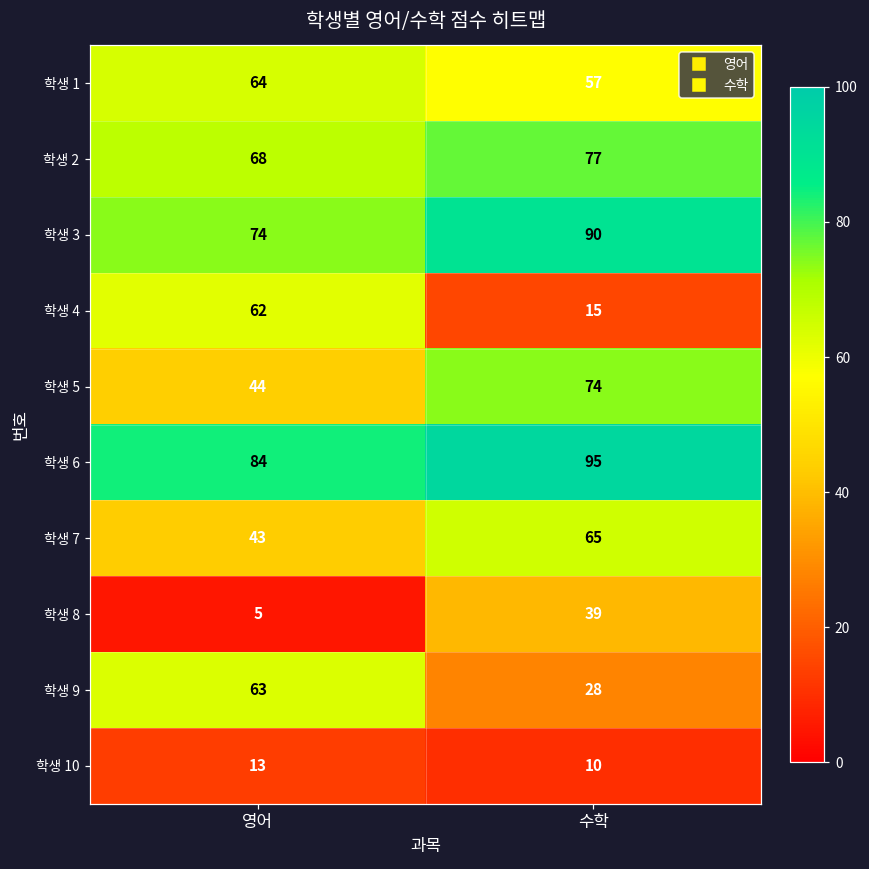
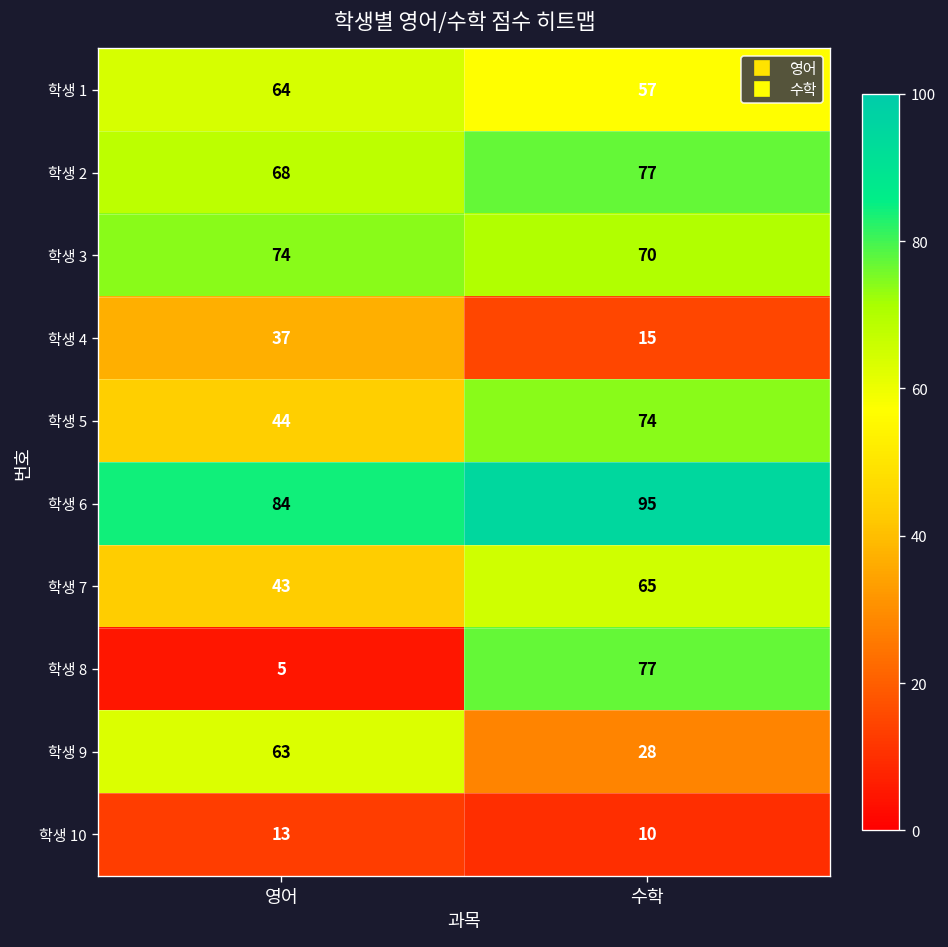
학생 3, 수학: 90 -> 70
학생 4, 영어: 62 -> 37
학생 8, 수학: 39 -> 77
